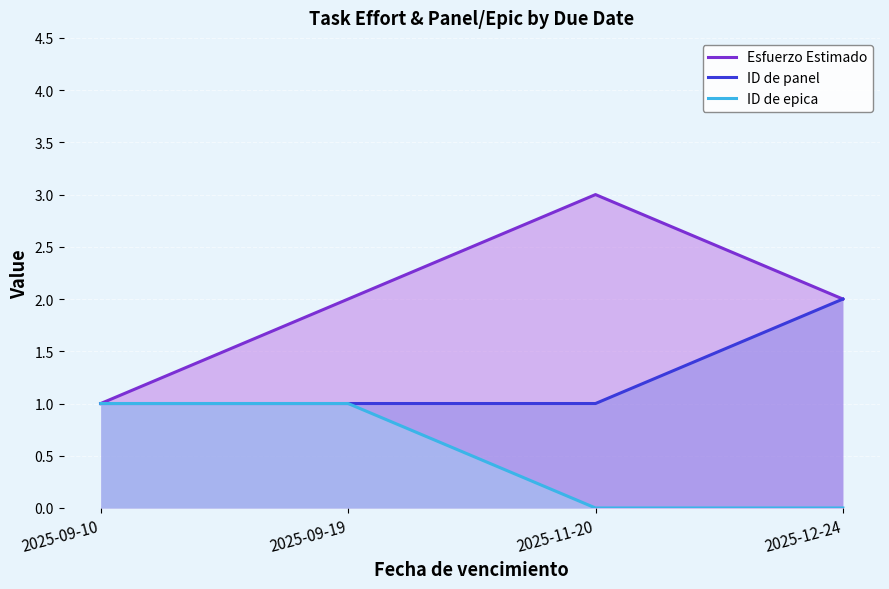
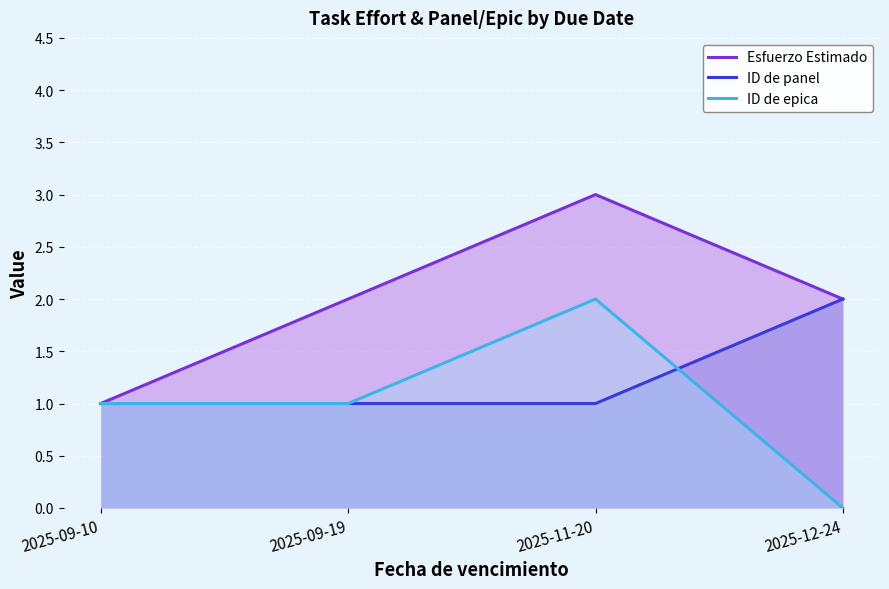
ID de epica, 2025-11-20: 0 -> 2
